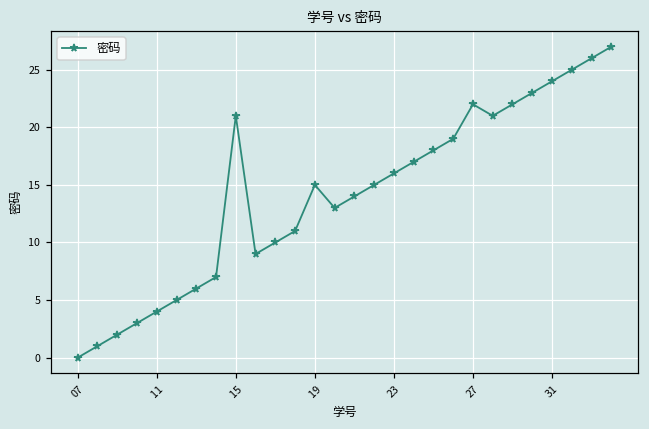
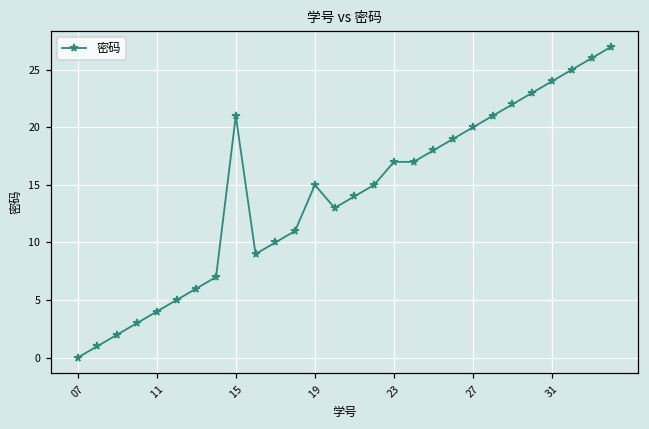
23: 16.0 -> 17.0
27: 22.0 -> 20.0
